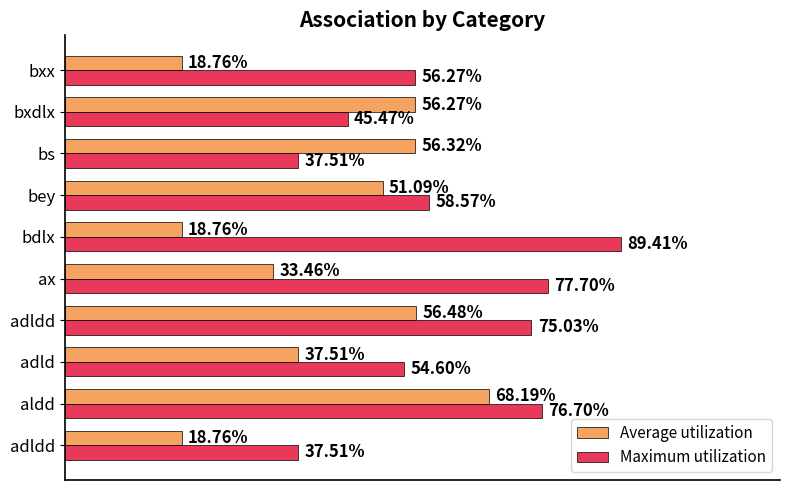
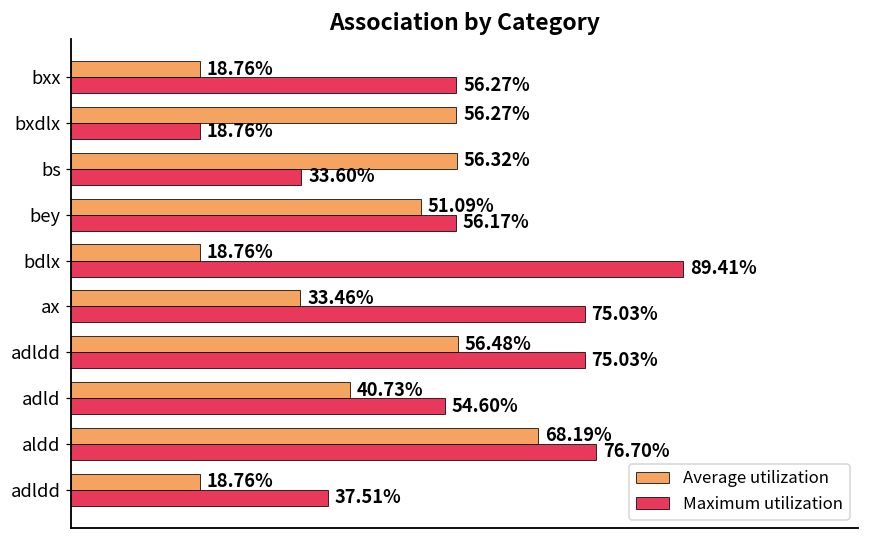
Maximum utilization, bxdlx: 45.47% -> 18.76%
Maximum utilization, bs: 37.51% -> 33.60%
Maximum utilization, bey: 58.57% -> 56.17%
Maximum utilization, ax: 77.70% -> 75.03%
Average utilization, adld: 37.51% -> 40.73%
